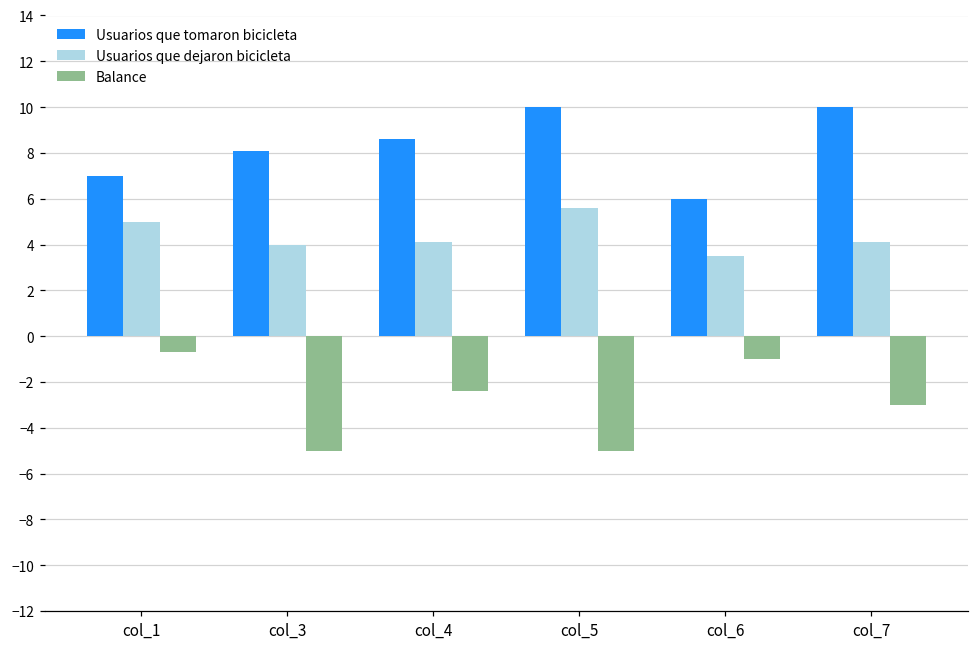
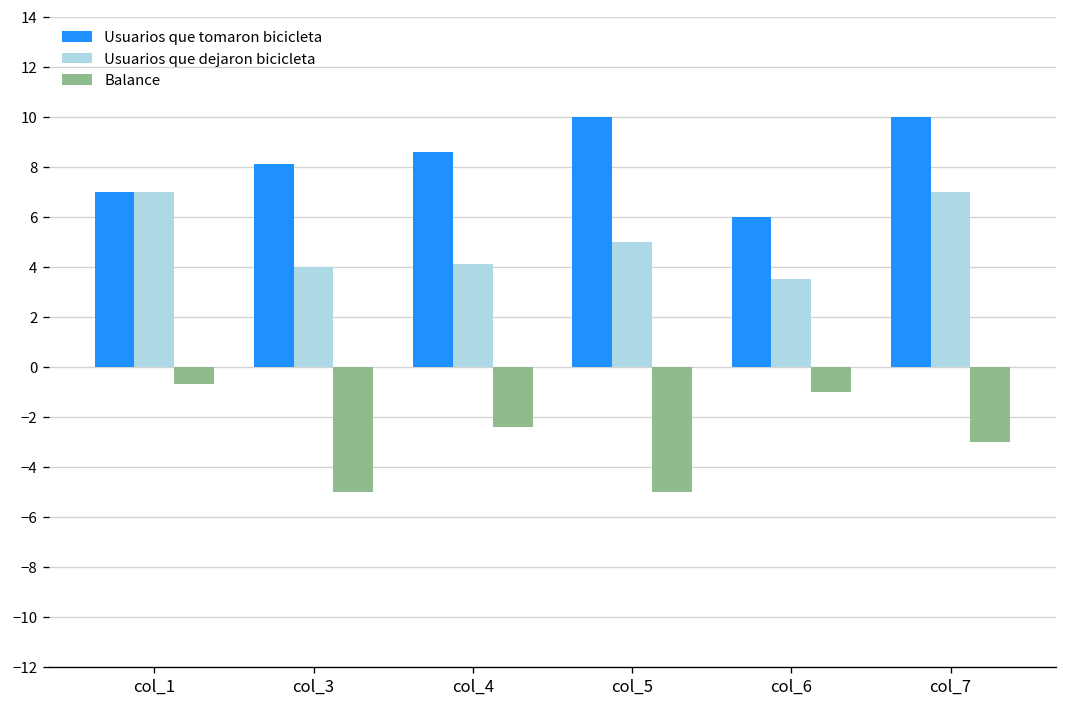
Usuarios que dejaron bicicleta, col_1: 5 -> 7
Usuarios que dejaron bicicleta, col_5: 5.6 -> 5.0
Usuarios que dejaron bicicleta, col_7: 4.1 -> 7.0
